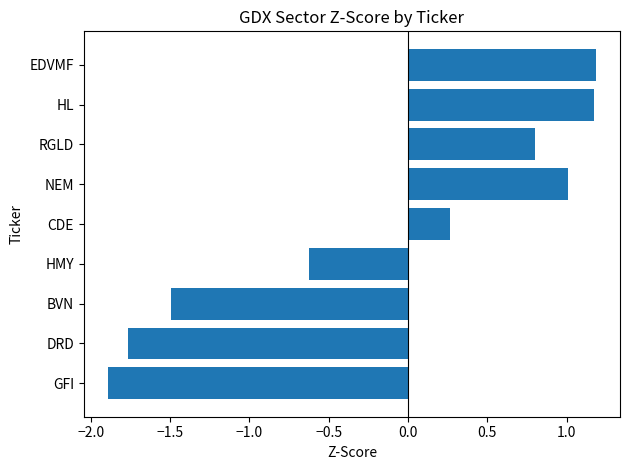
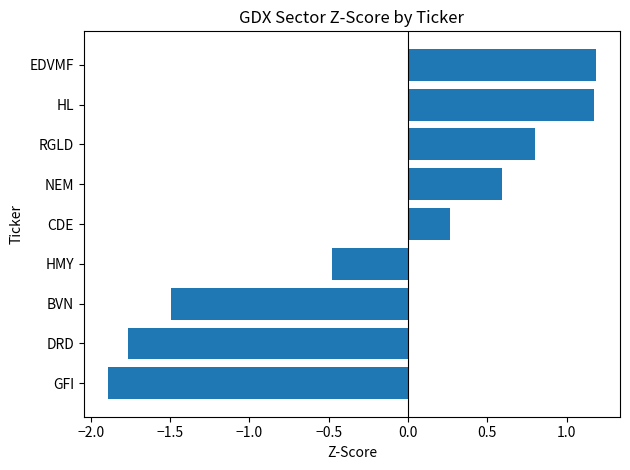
NEM: 1.01 -> 0.59
HMY: -0.63 -> -0.48
